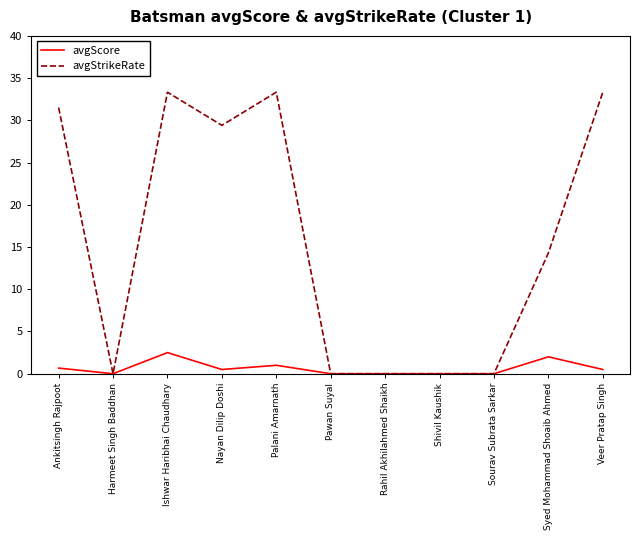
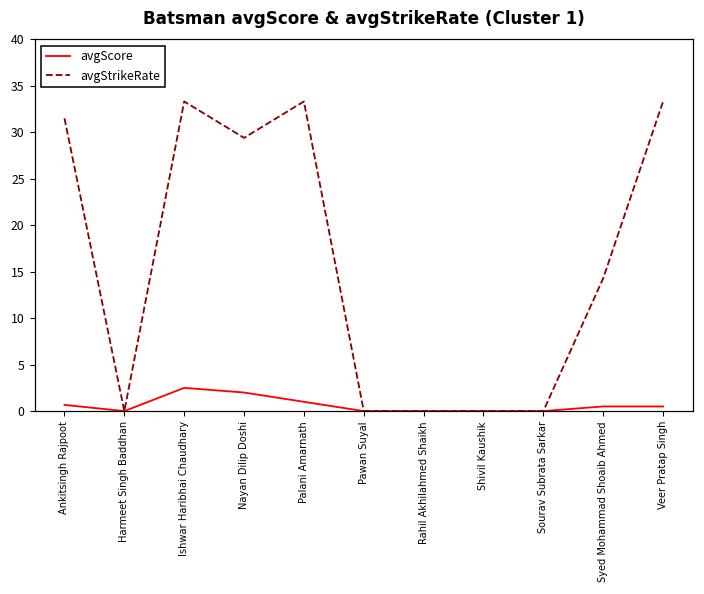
avgScore, Nayan Dilip Doshi: 1 -> 2
avgScore, Syed Mohammad Shoaib Ahmed: 2 -> 1
